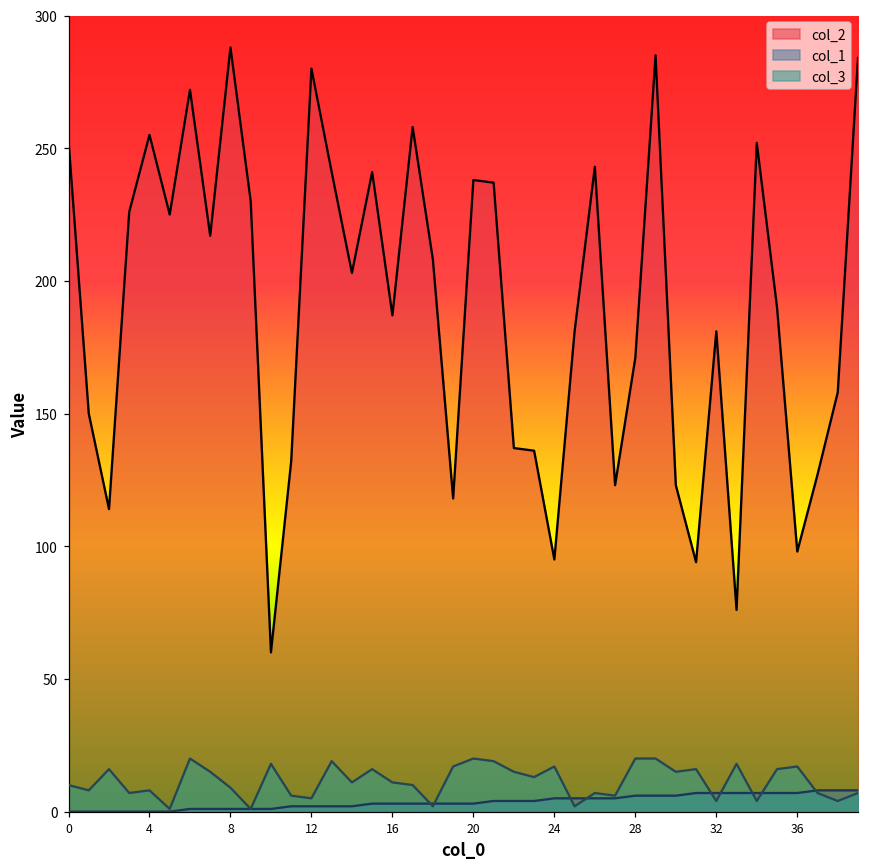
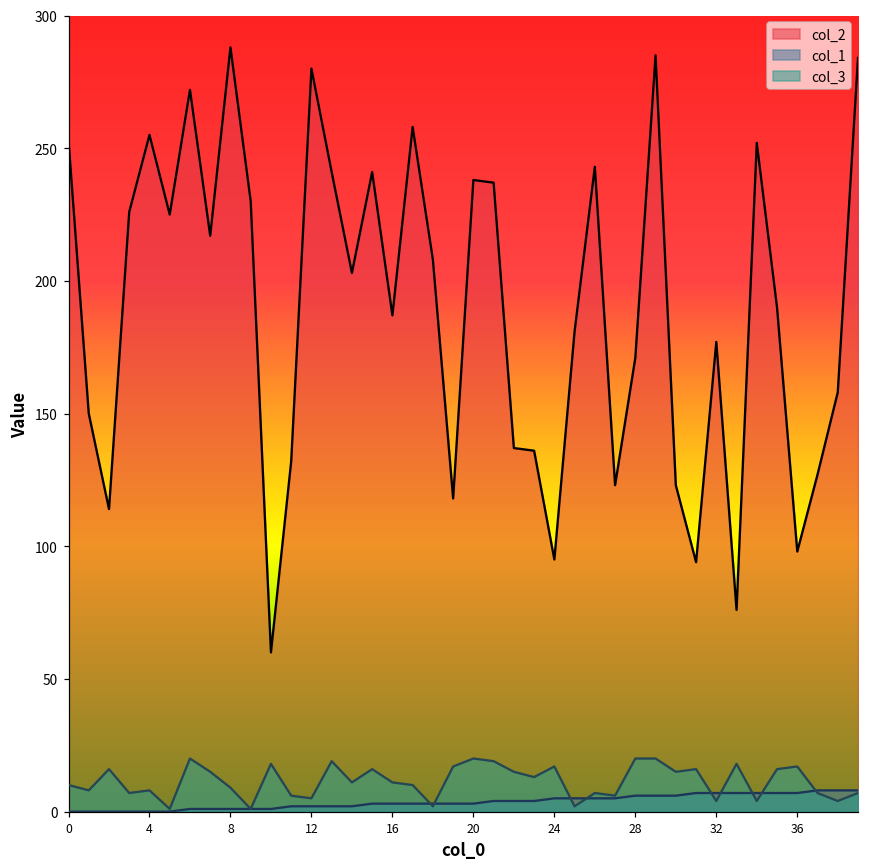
col_2, 32: 181 -> 177
